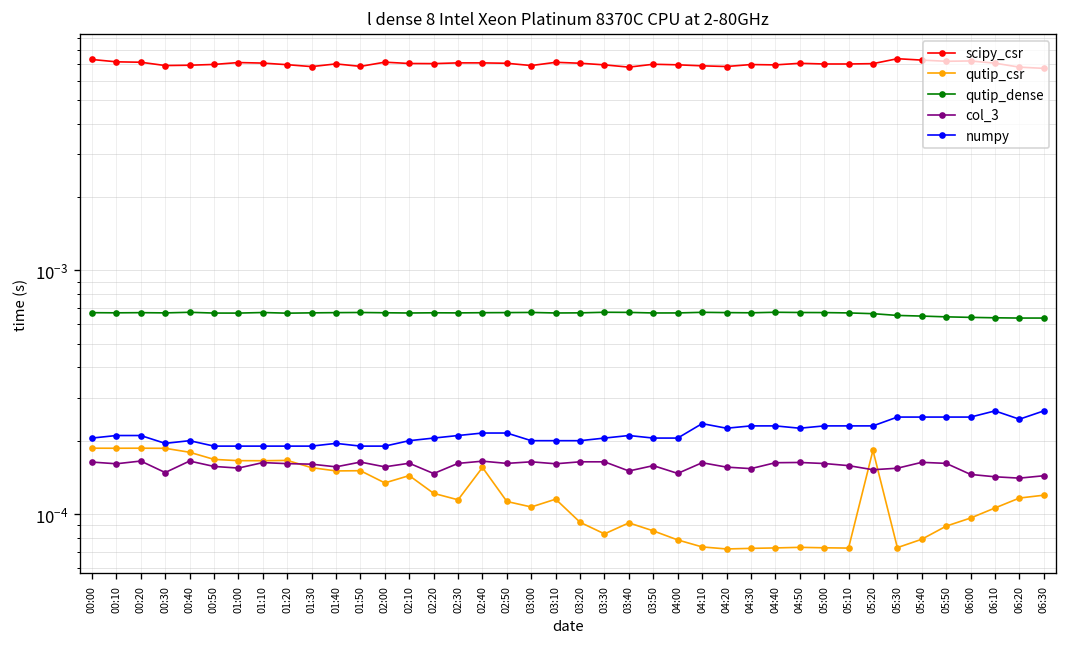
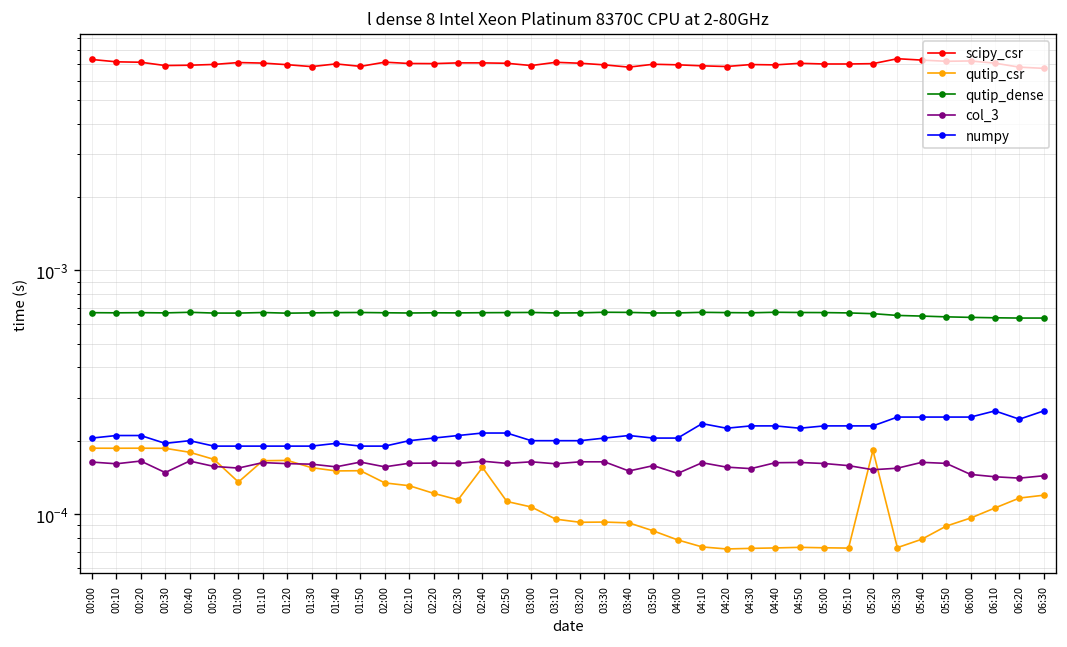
qutip_csr, 01:00: 0.00017 -> 0.00014
qutip_csr, 02:10: 0.00014 -> 0.00013
col_3, 02:20: 0.00015 -> 0.00016
qutip_csr, 03:10: 0.00012 -> 0.00010
qutip_csr, 03:30: 0.000083 -> 0.00009
